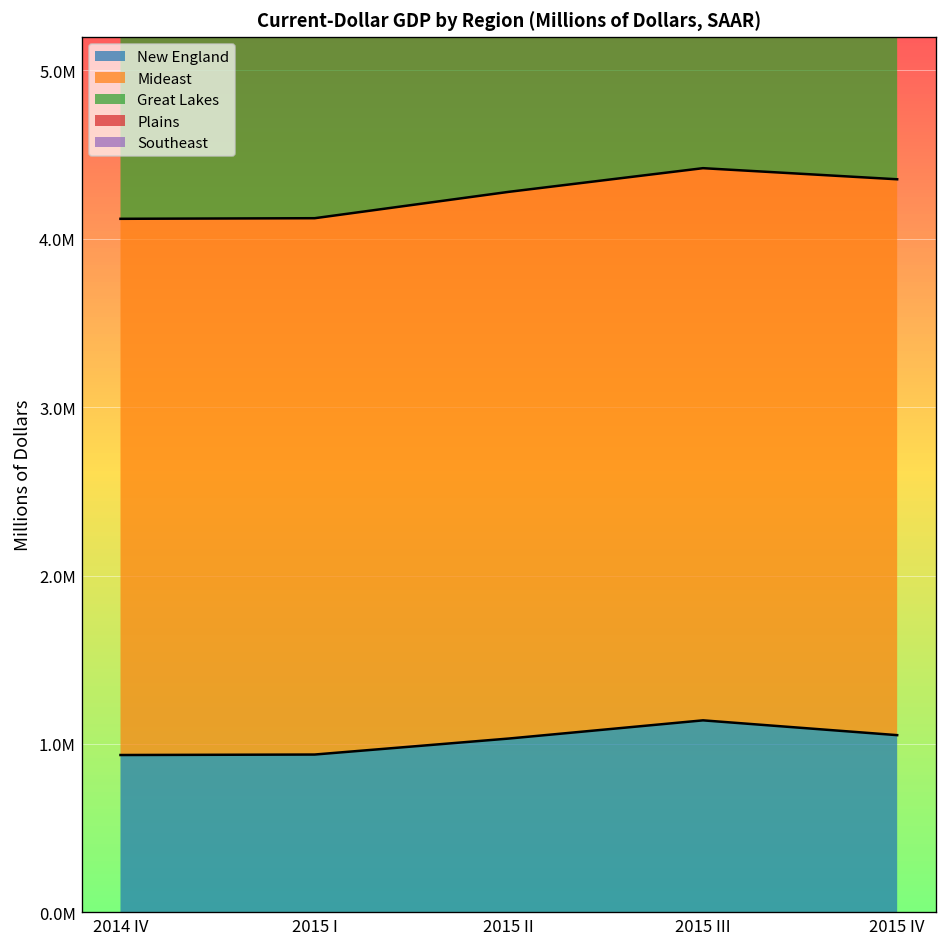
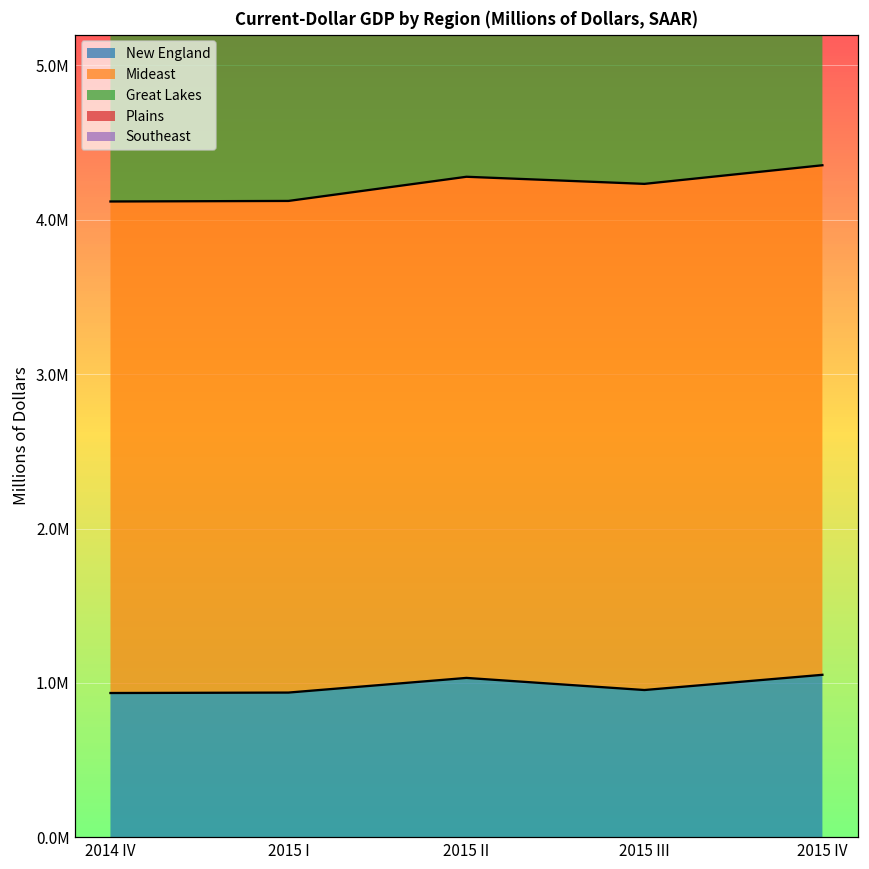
New England, 2015 III: 1140000 -> 950000
